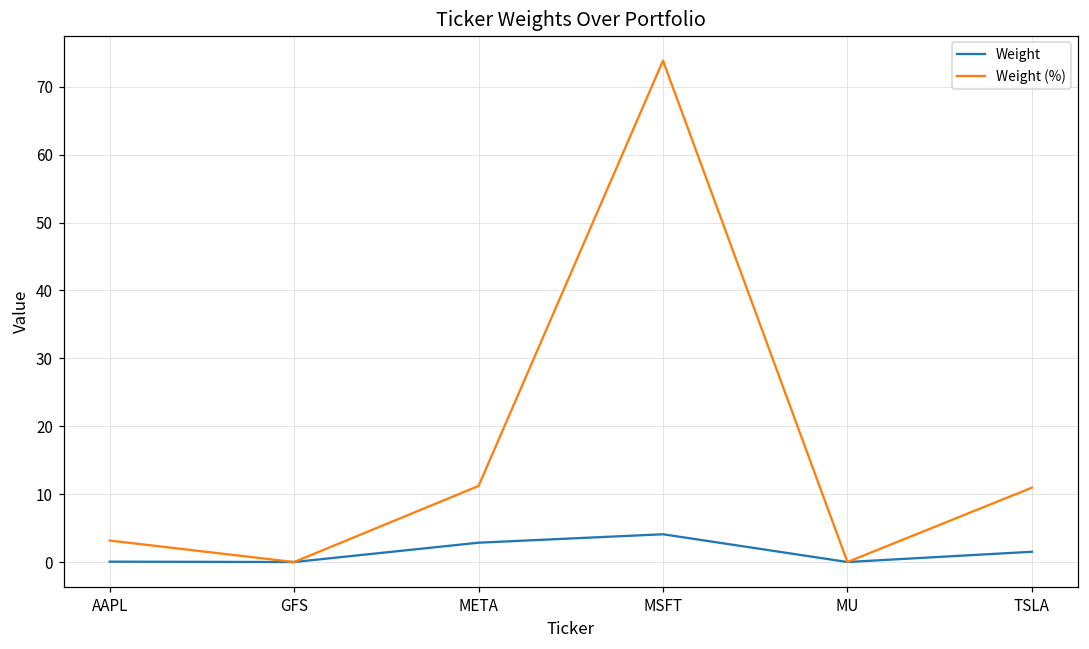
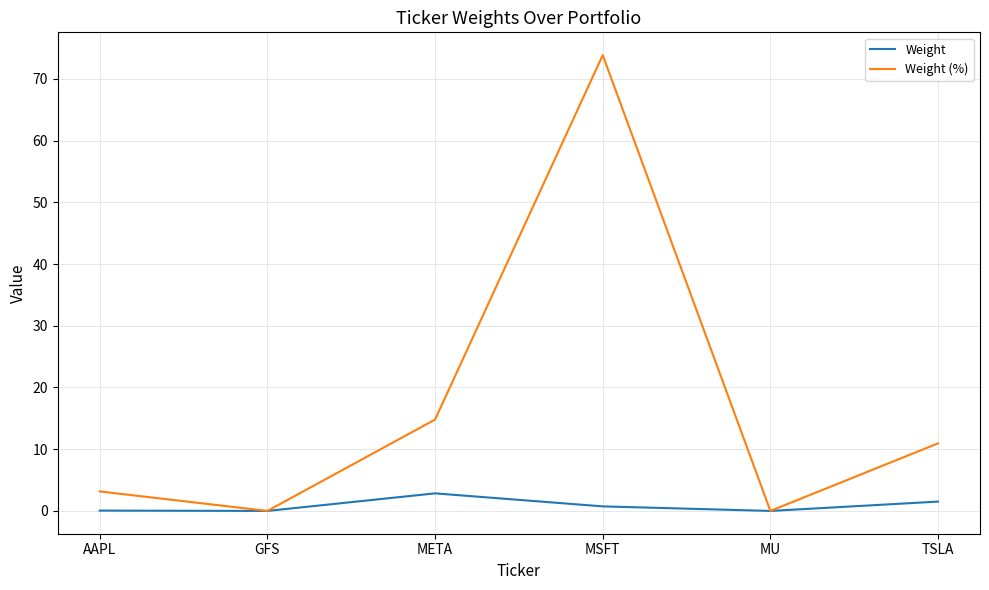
Weight (%), META: 11 -> 15
Weight, MSFT: 4 -> 1
